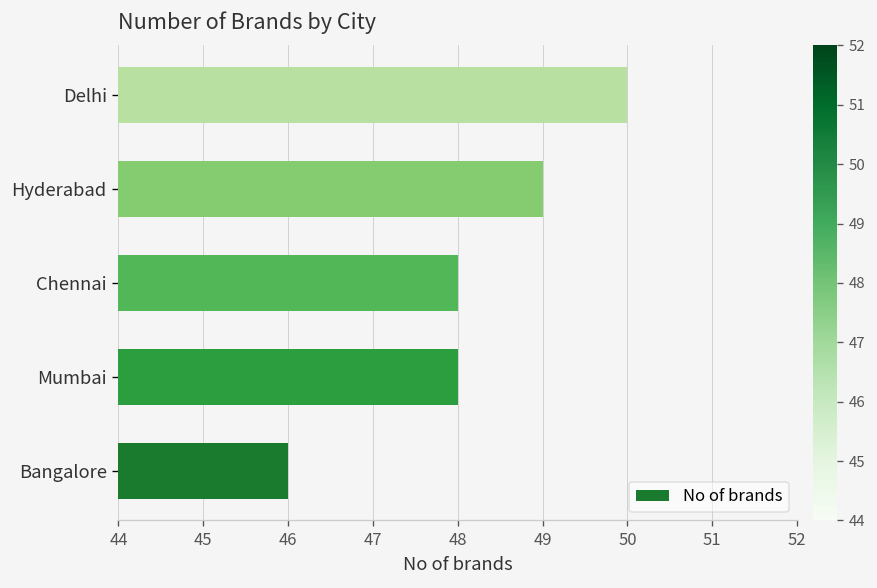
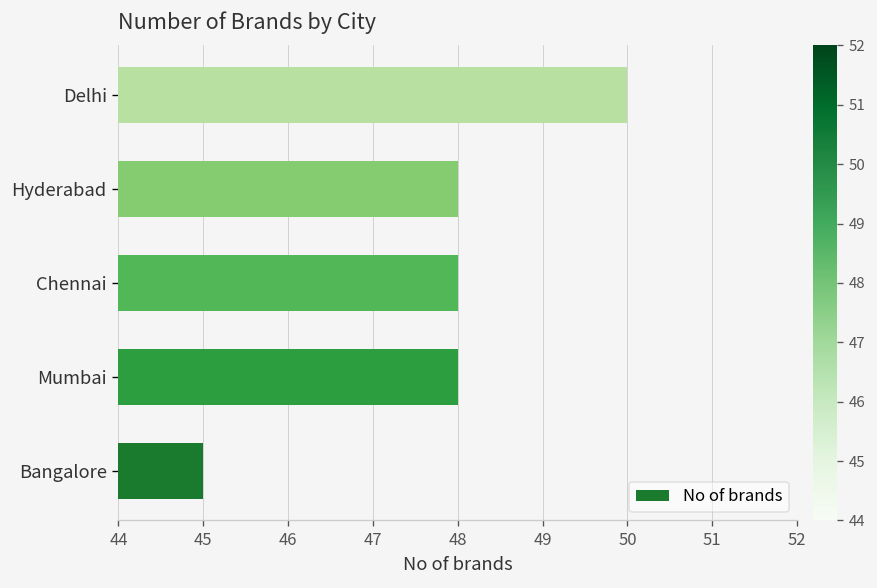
Hyderabad: 49 -> 48
Bangalore: 46 -> 45
